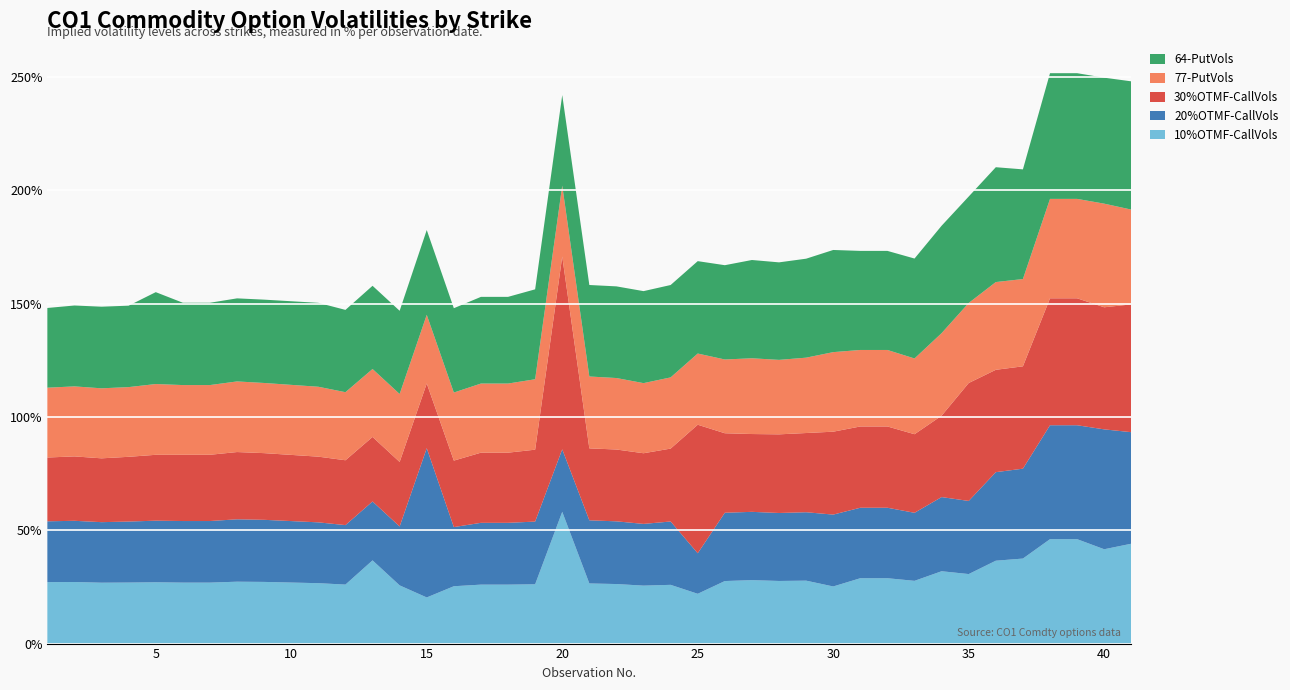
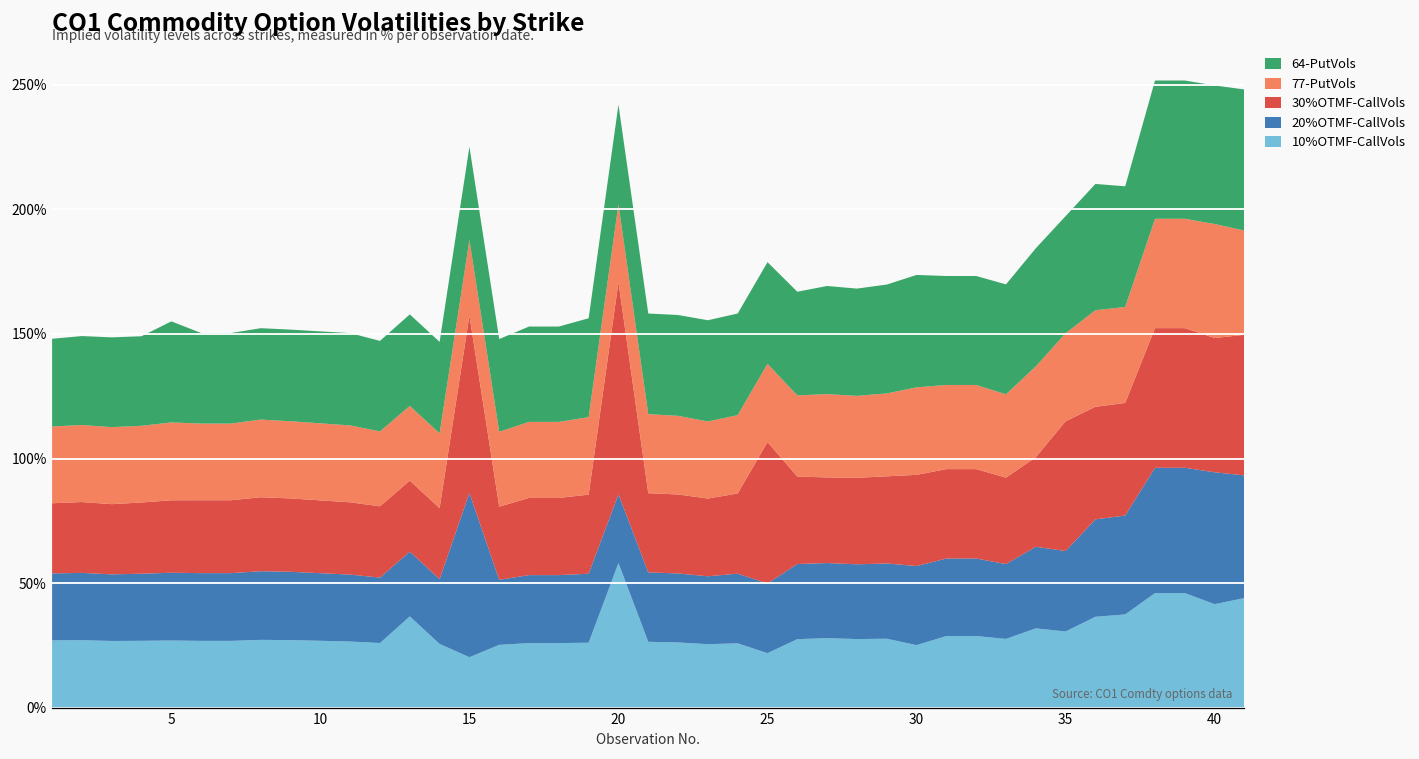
30%OTMF-CallVols, 15: 29% -> 71%
20%OTMF-CallVols, 25: 18% -> 28%
